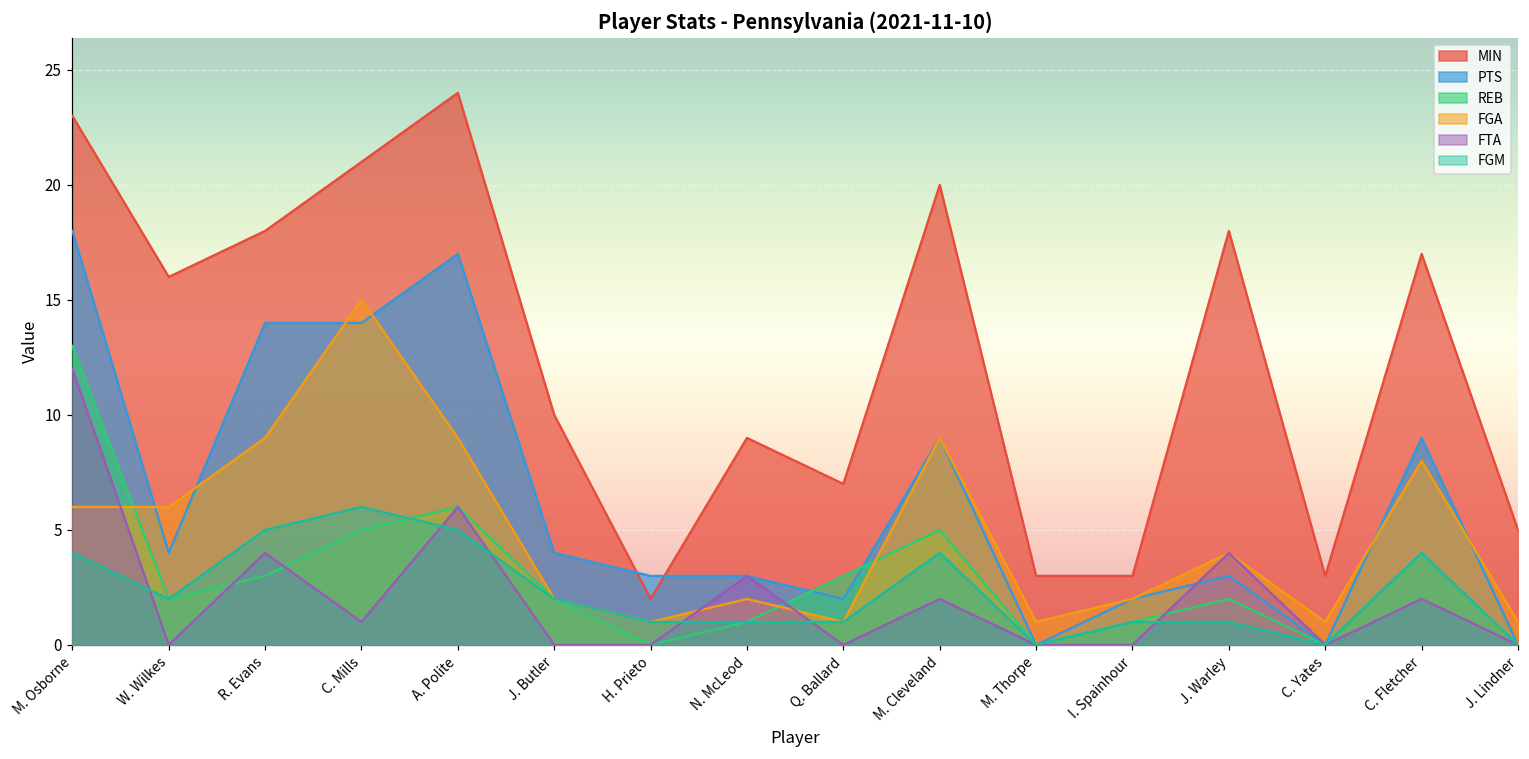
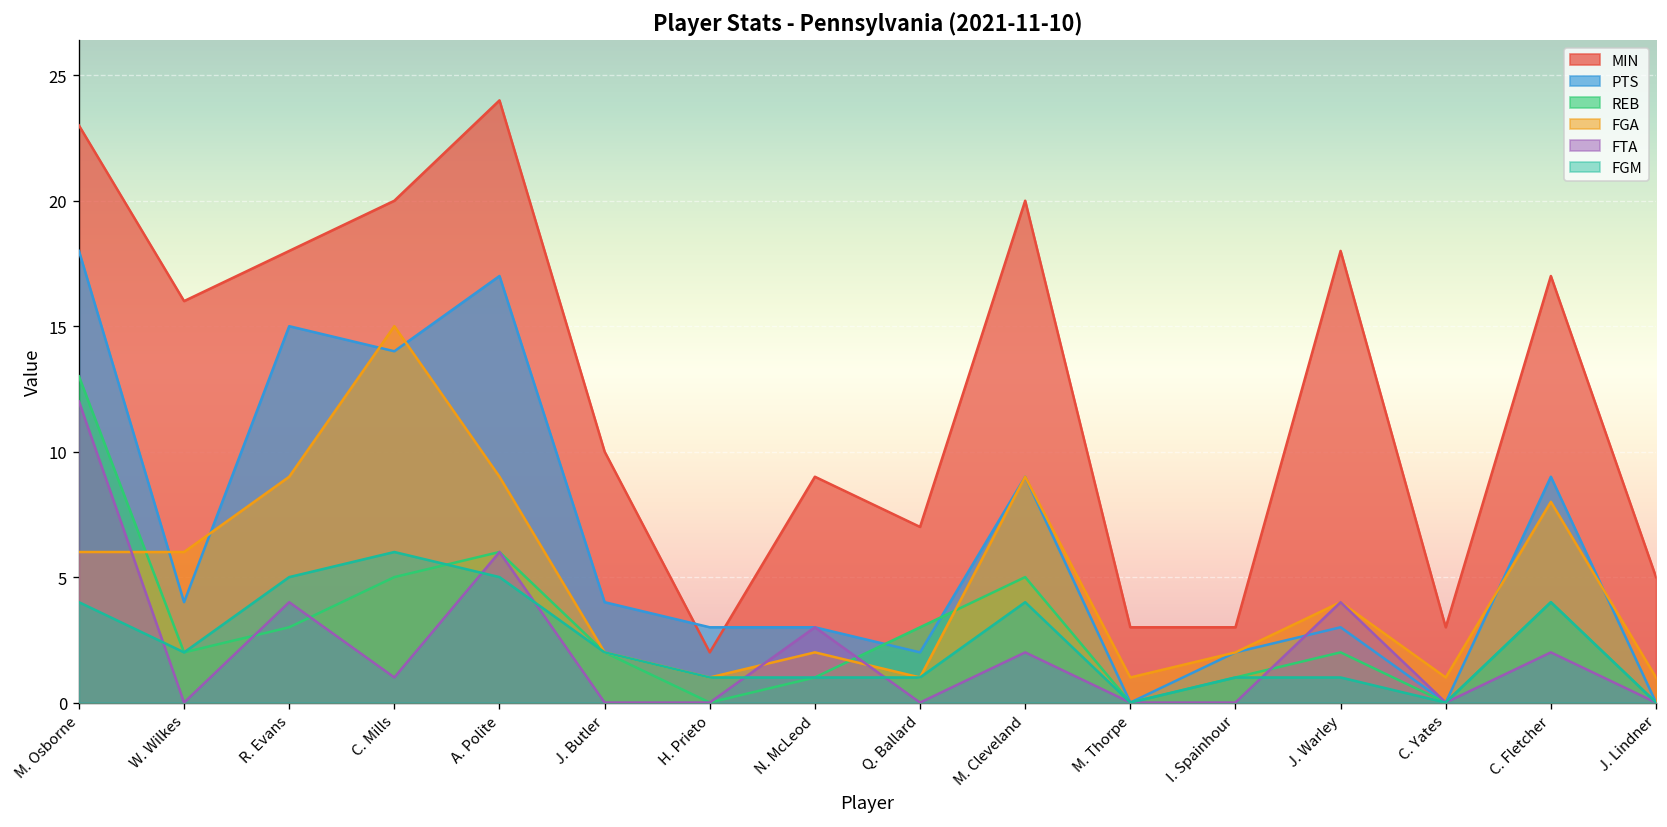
PTS, R. Evans: 14 -> 15
MIN, C. Mills: 21 -> 20
